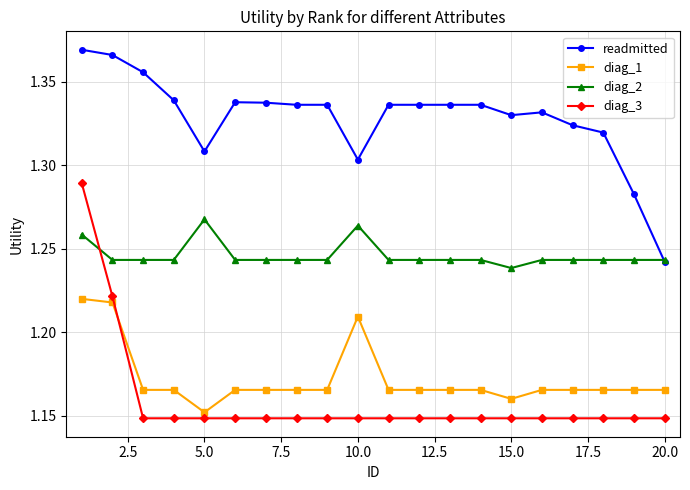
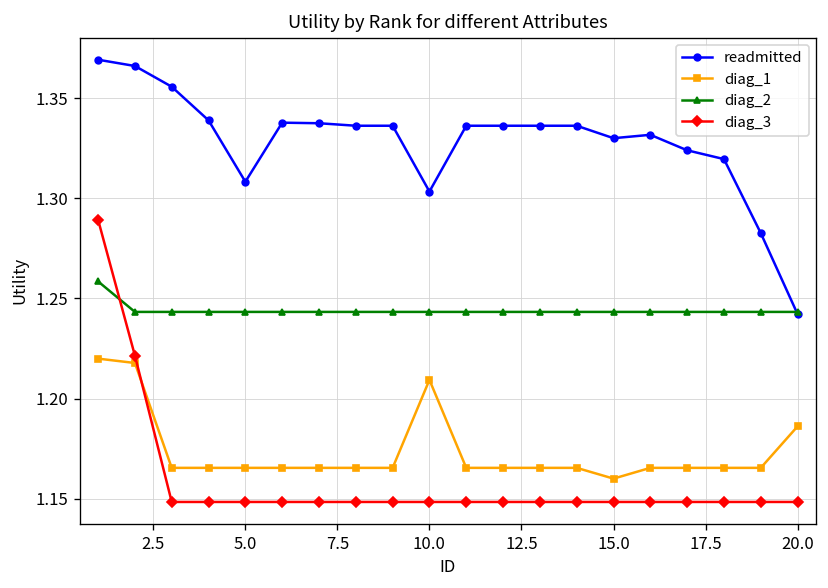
diag_1, 5.0: 1.152 -> 1.165
diag_2, 5.0: 1.268 -> 1.243
diag_2, 10.0: 1.264 -> 1.243
diag_2, 15.0: 1.238 -> 1.243
diag_1, 20.0: 1.165 -> 1.186
